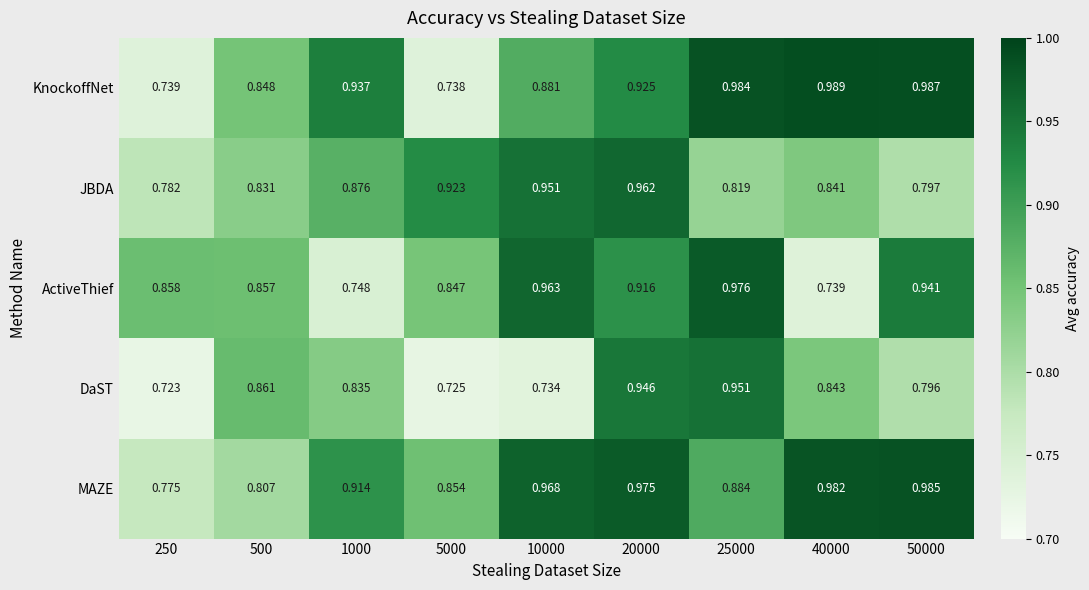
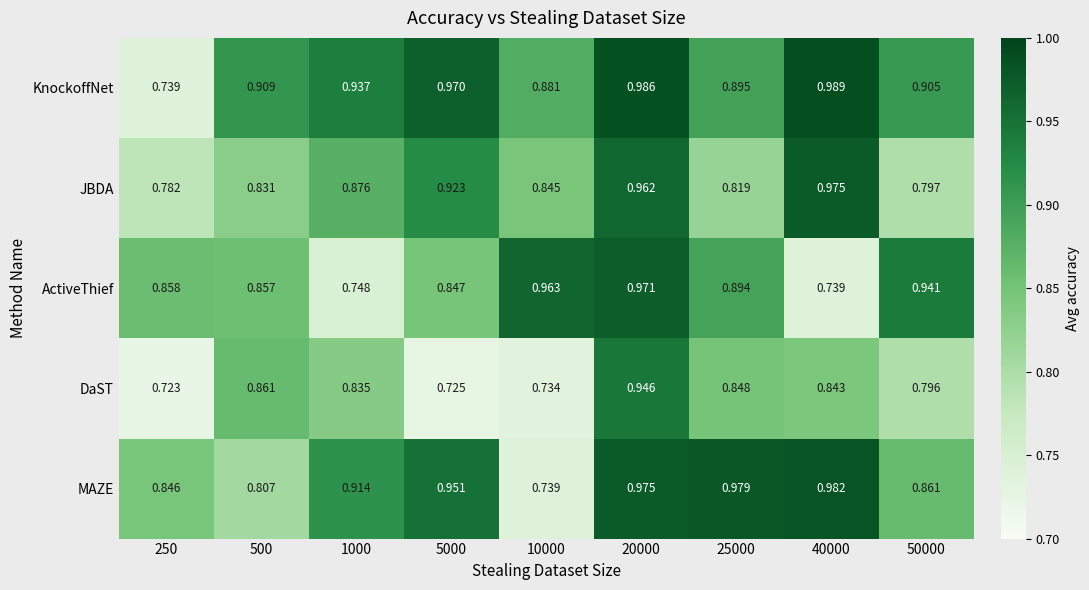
KnockoffNet, 500: 0.848 -> 0.909
KnockoffNet, 5000: 0.738 -> 0.970
KnockoffNet, 20000: 0.925 -> 0.986
KnockoffNet, 25000: 0.984 -> 0.895
KnockoffNet, 50000: 0.987 -> 0.905
JBDA, 10000: 0.951 -> 0.845
JBDA, 40000: 0.841 -> 0.975
ActiveThief, 20000: 0.916 -> 0.971
ActiveThief, 25000: 0.976 -> 0.894
DaST, 25000: 0.951 -> 0.848
MAZE, 250: 0.775 -> 0.846
MAZE, 5000: 0.854 -> 0.951
MAZE, 10000: 0.968 -> 0.739
MAZE, 25000: 0.884 -> 0.979
MAZE, 50000: 0.985 -> 0.861
